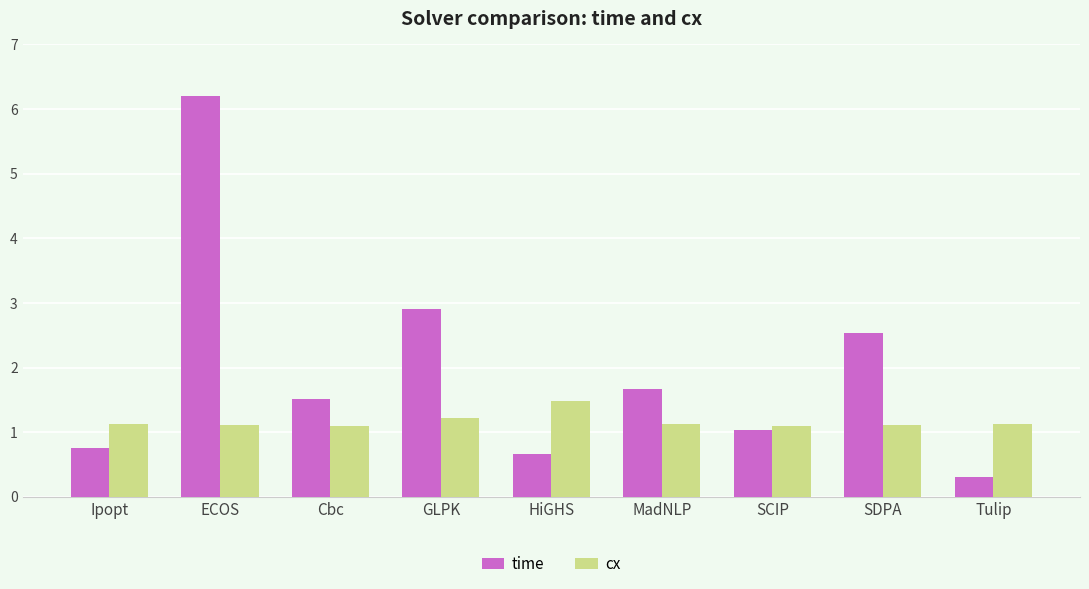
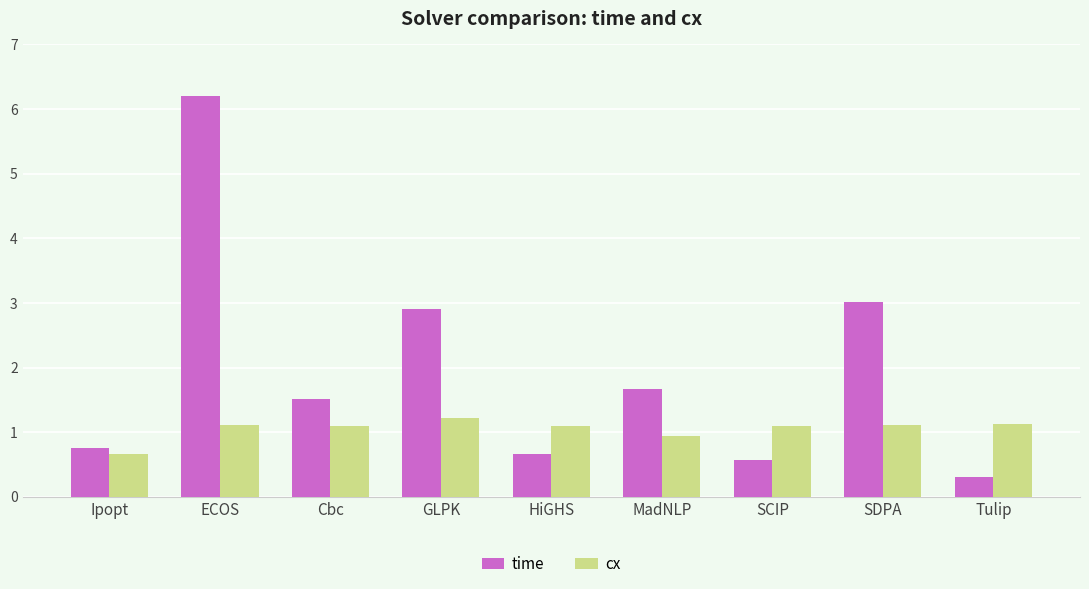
cx, Ipopt: 1.1 -> 0.7
cx, HiGHS: 1.5 -> 1.1
cx, MadNLP: 1.1 -> 0.9
time, SCIP: 1.0 -> 0.6
time, SDPA: 2.5 -> 3.0
